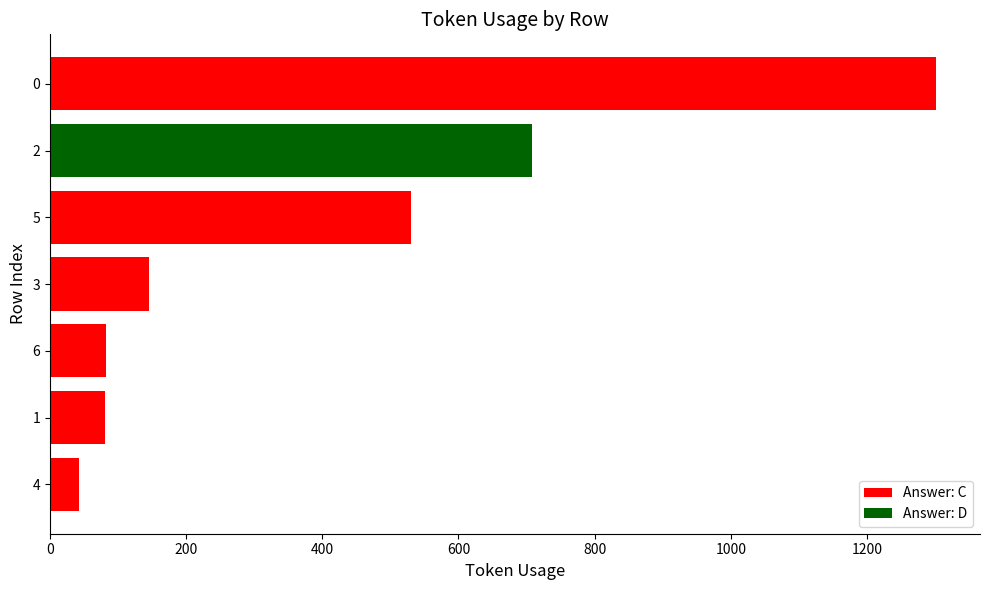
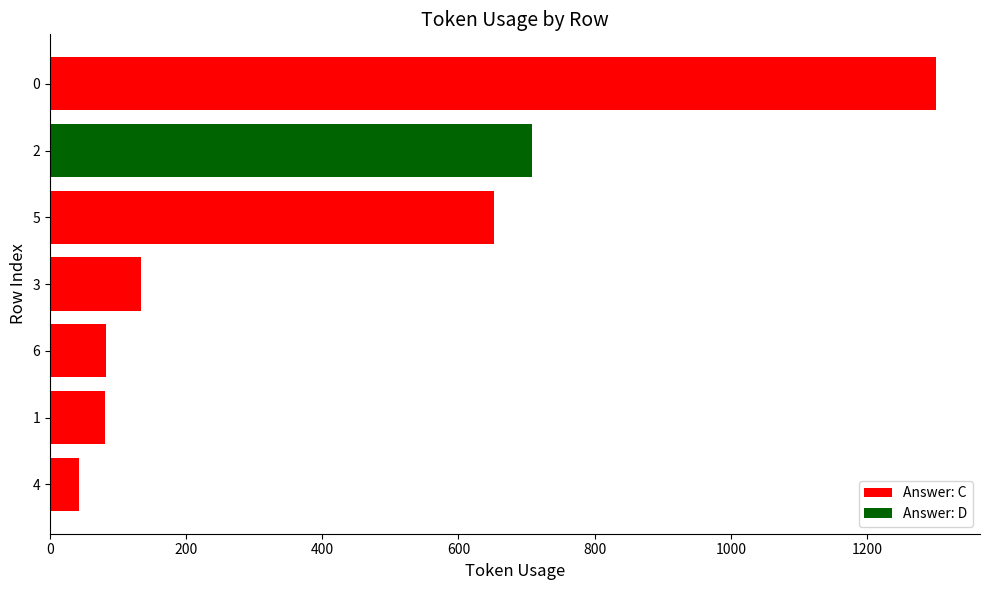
5: 530 -> 650
3: 150 -> 130
